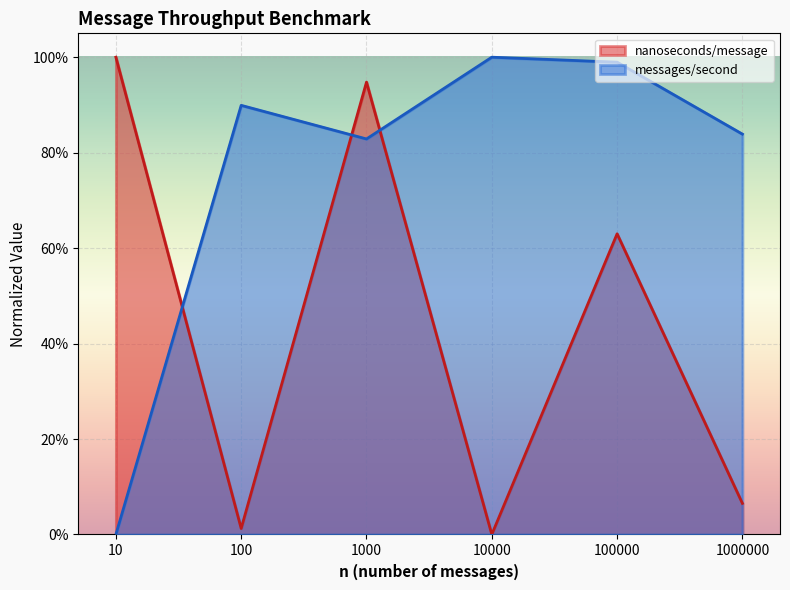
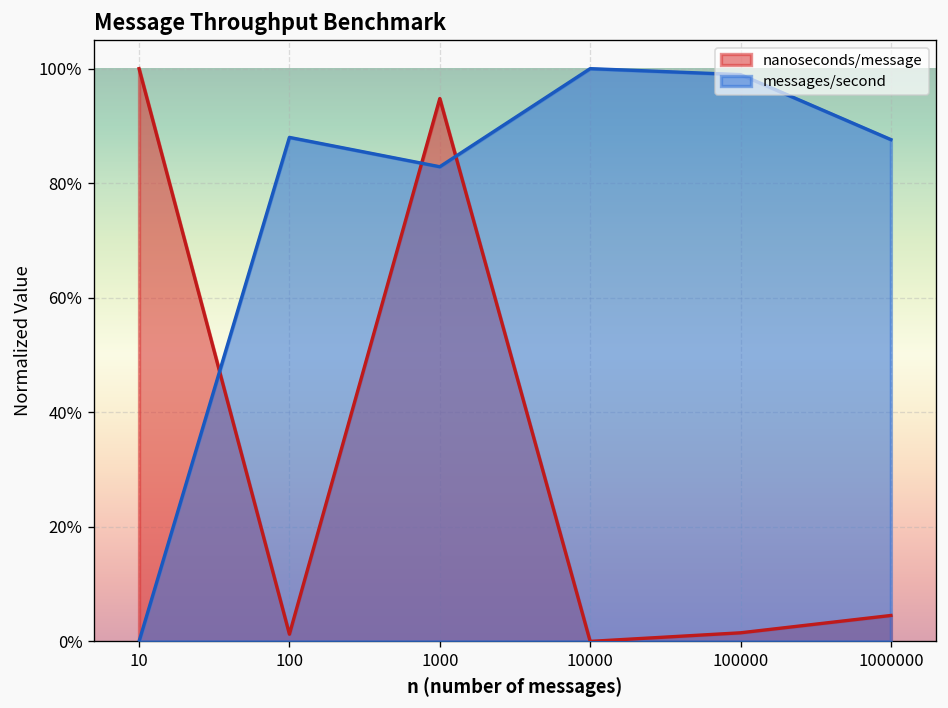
messages/second, 100: 90% -> 88%
nanoseconds/message, 100000: 63% -> 1%
nanoseconds/message, 1000000: 7% -> 5%
messages/second, 1000000: 84% -> 88%
